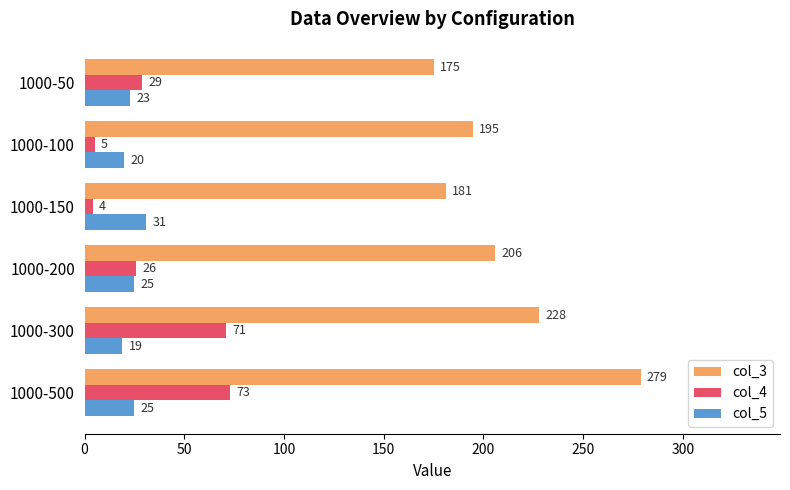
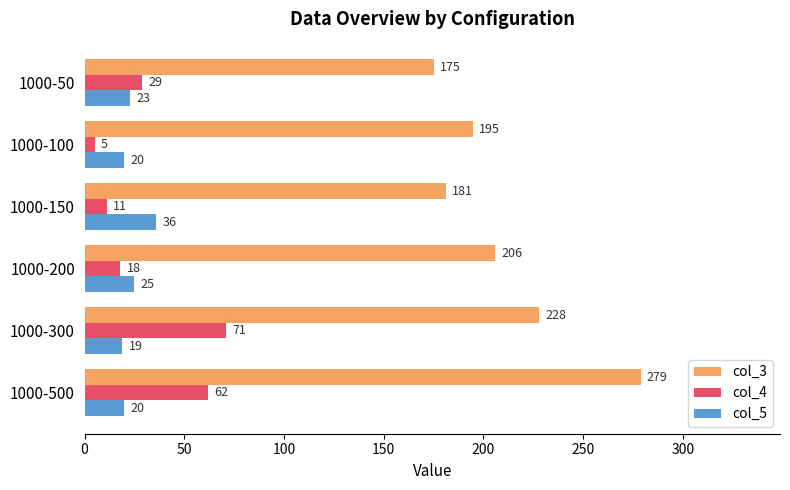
col_4, 1000-150: 4 -> 11
col_5, 1000-150: 31 -> 36
col_4, 1000-200: 26 -> 18
col_4, 1000-500: 73 -> 62
col_5, 1000-500: 25 -> 20
